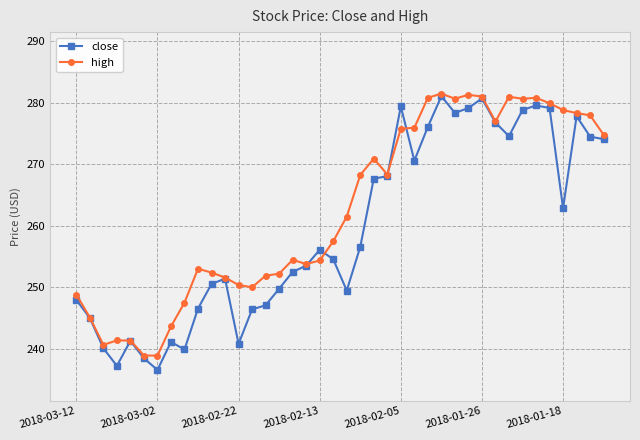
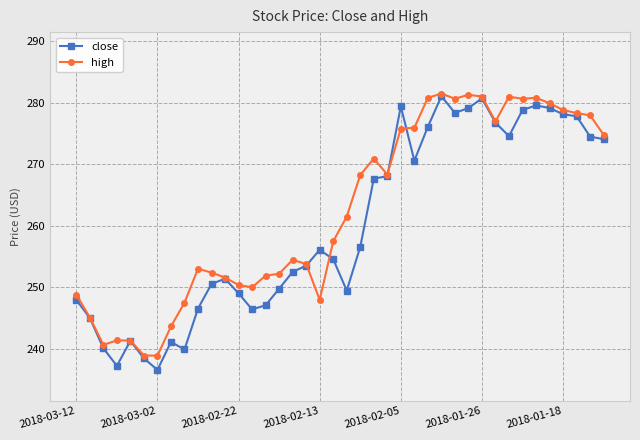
close, 2018-02-22: 241 -> 249
high, 2018-02-13: 254 -> 248
close, 2018-01-18: 263 -> 278
